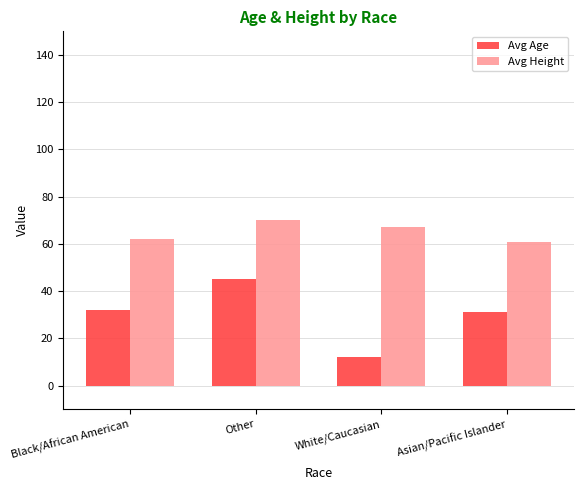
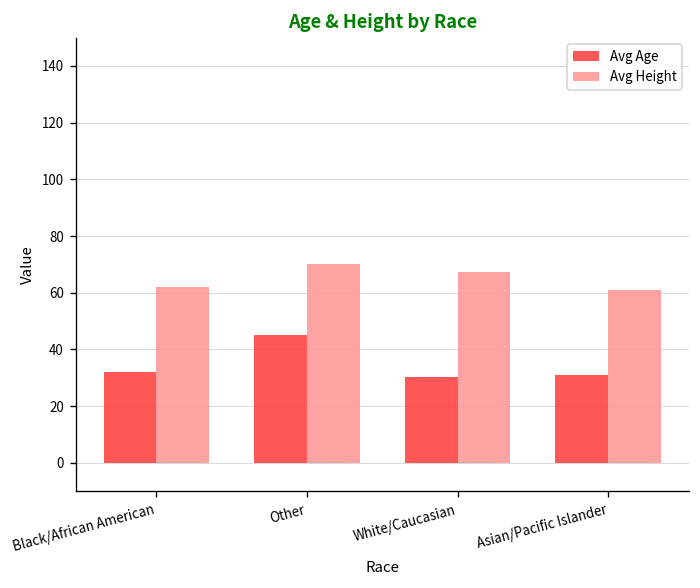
Avg Age, White/Caucasian: 12 -> 30
